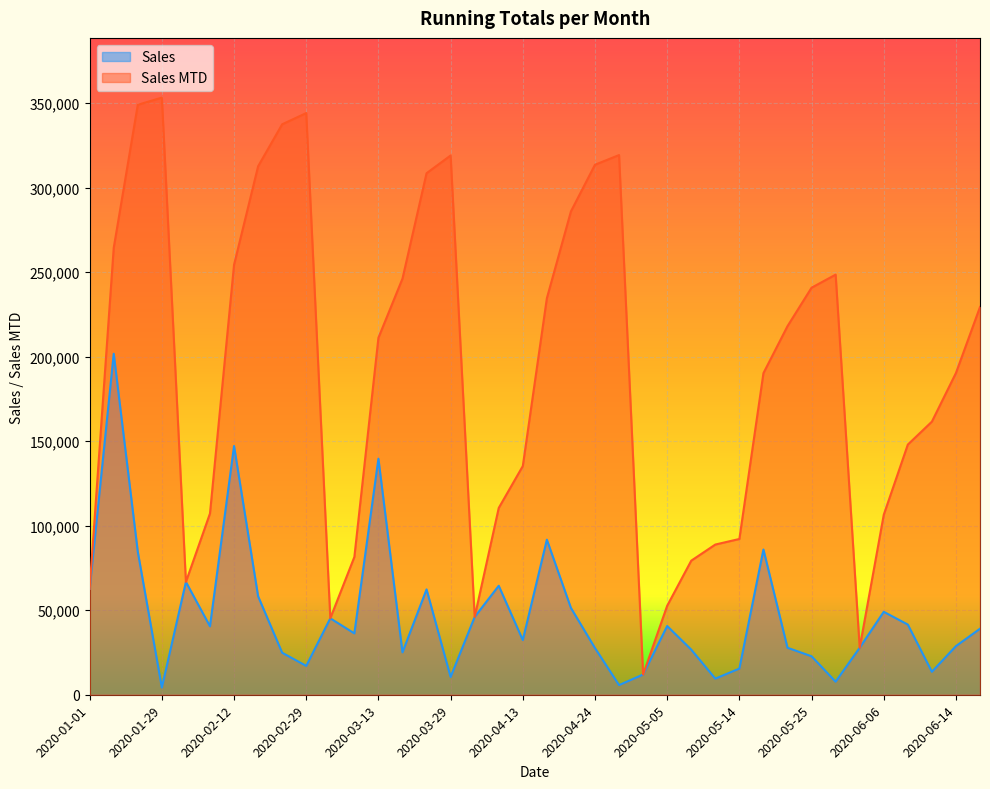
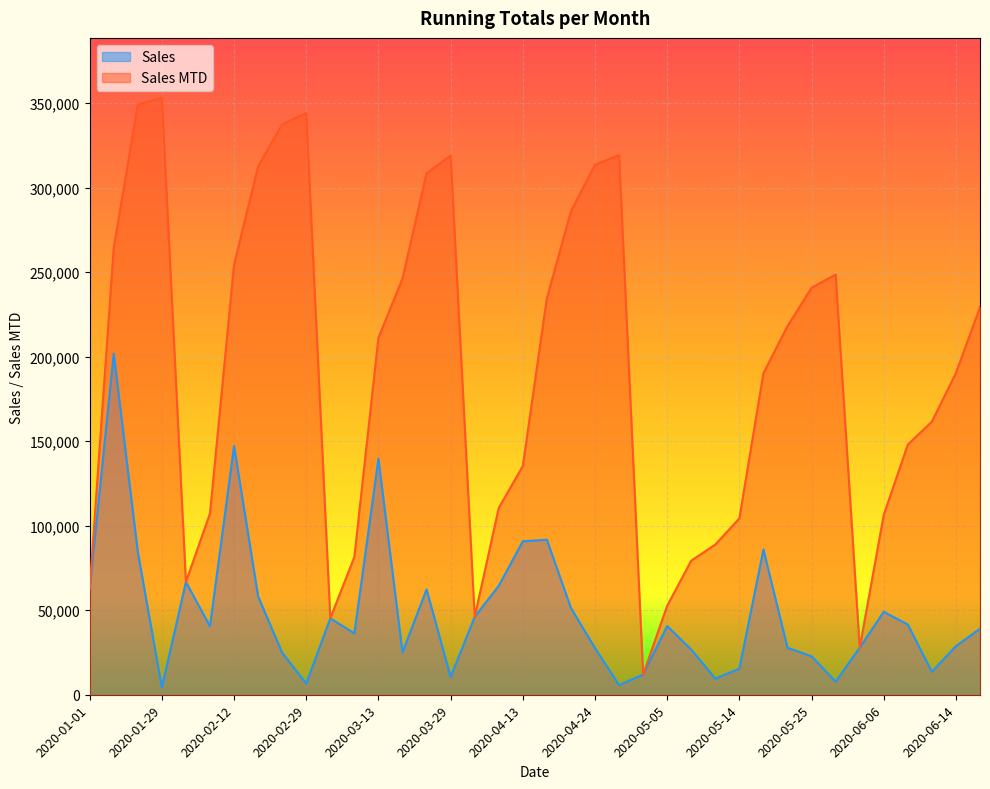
Sales, 2020-02-29: 17,000 -> 7,000
Sales, 2020-04-13: 32,000 -> 91,000
Sales MTD, 2020-05-14: 92,000 -> 104,000
